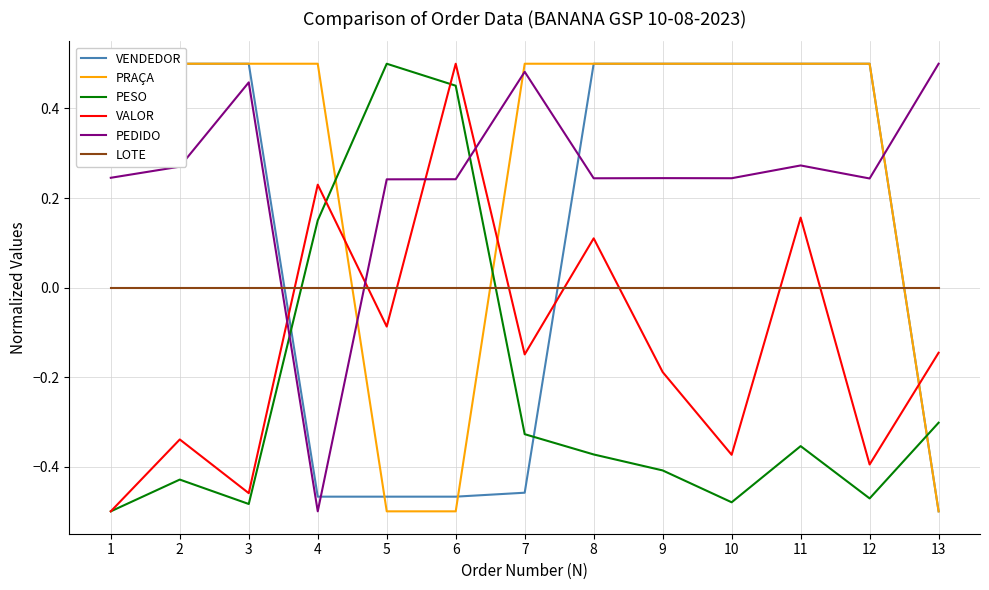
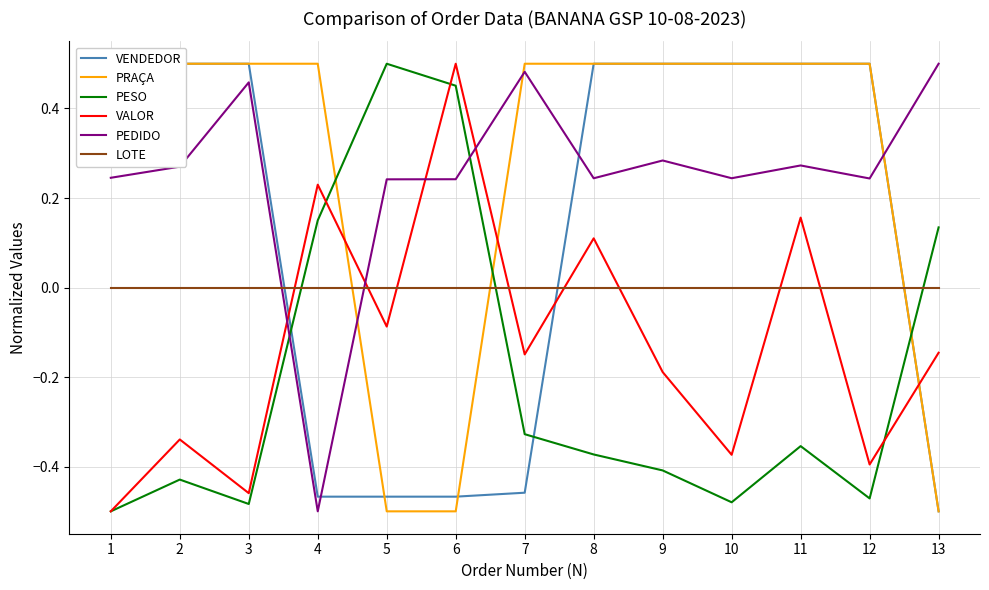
PEDIDO, 9: 0.24 -> 0.28
PESO, 13: -0.30 -> 0.13
